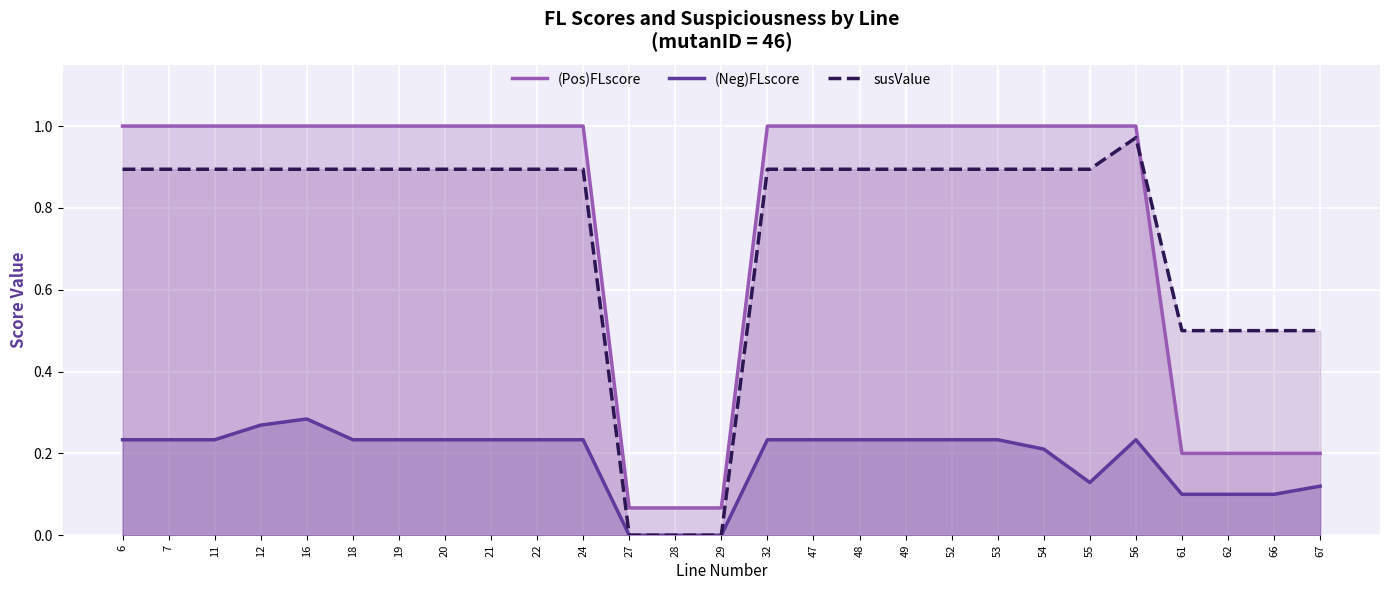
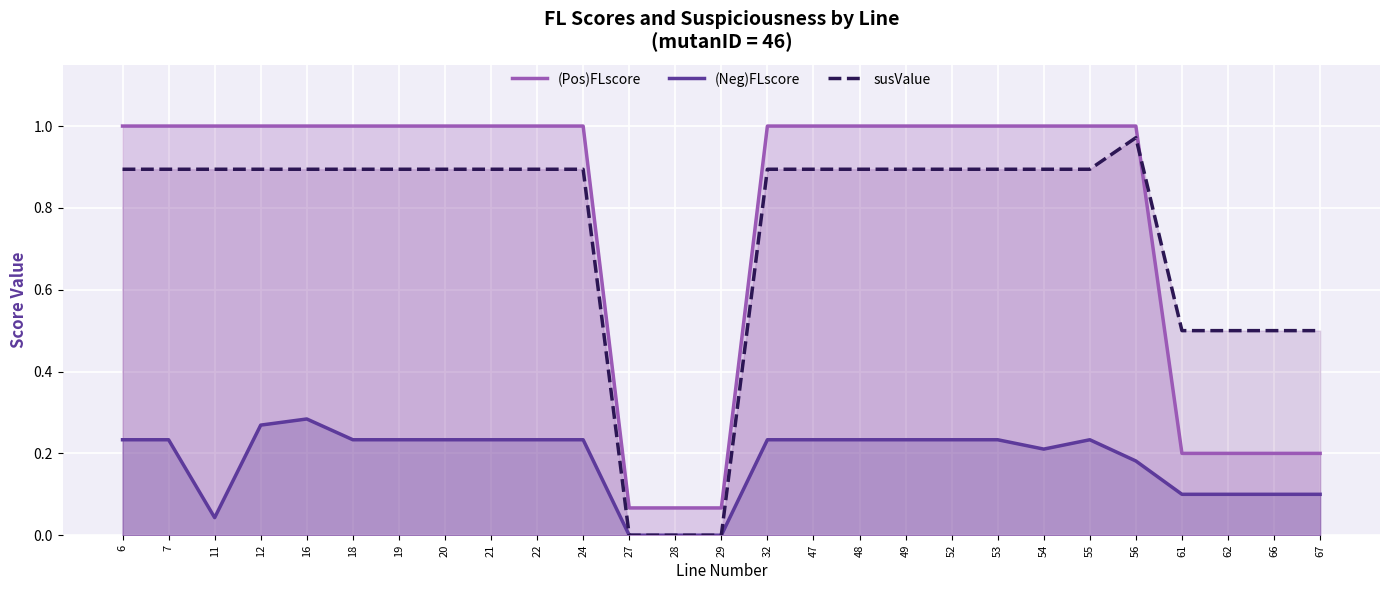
(Neg)FLscore, 11: 0.23 -> 0.04
(Neg)FLscore, 55: 0.13 -> 0.23
(Neg)FLscore, 56: 0.23 -> 0.18
(Neg)FLscore, 67: 0.12 -> 0.10
